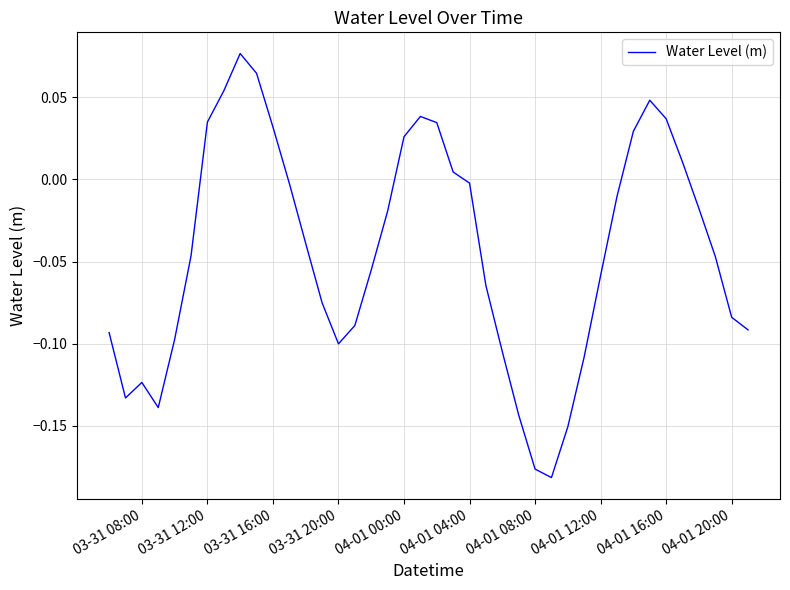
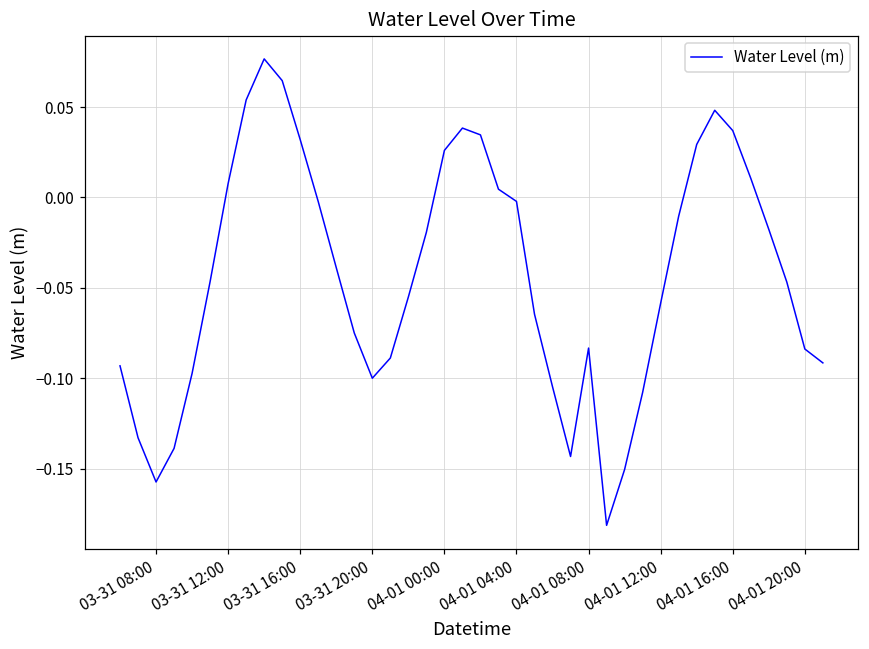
03-31 08:00: -0.124 -> -0.157
03-31 12:00: 0.035 -> 0.008
04-01 08:00: -0.176 -> -0.083
